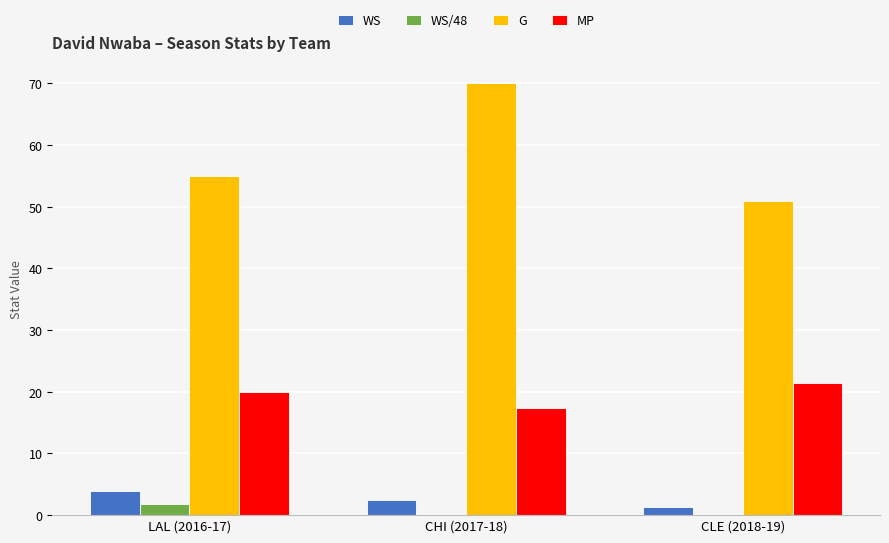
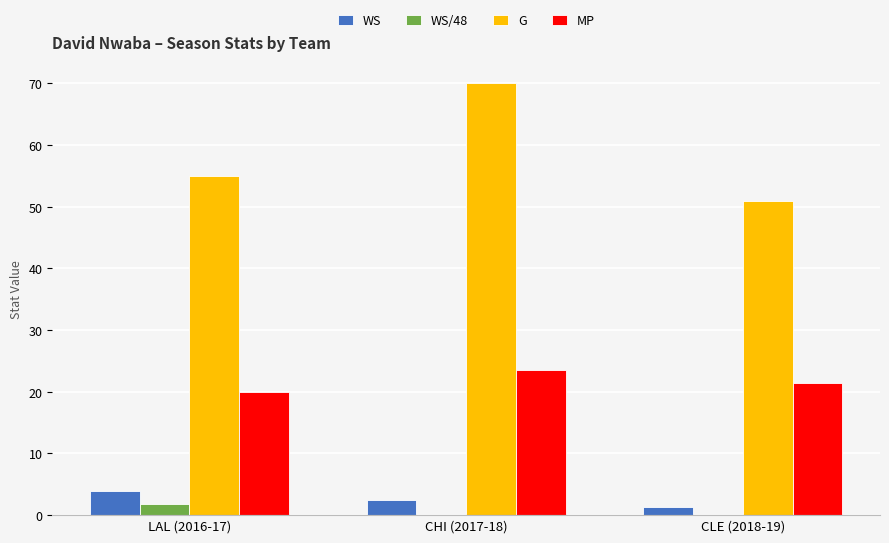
MP, CHI (2017-18): 17 -> 24
